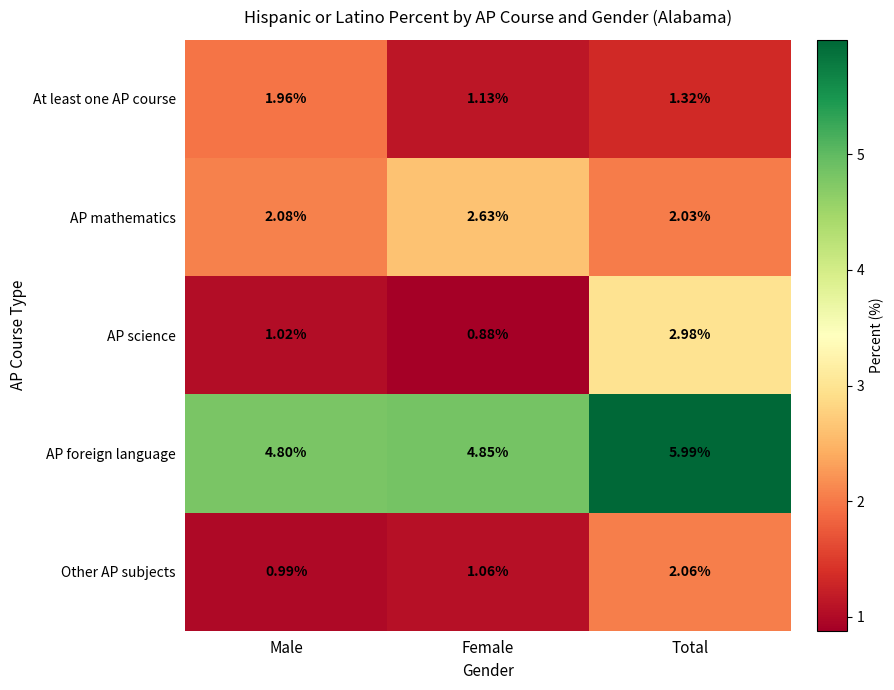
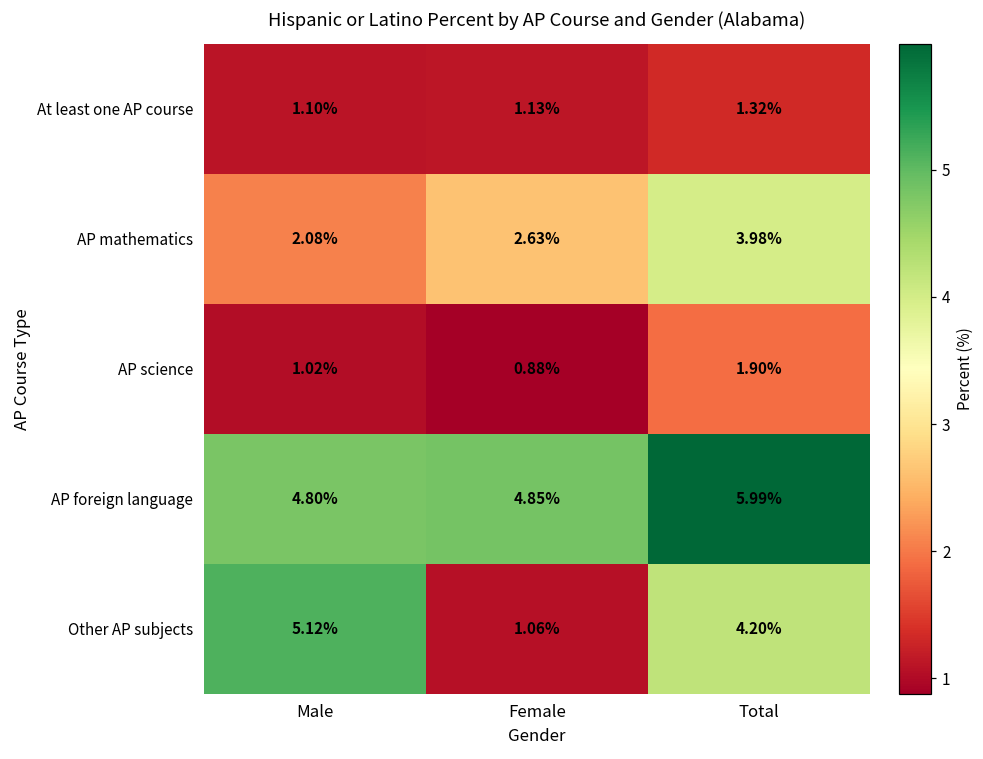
At least one AP course, Male: 1.96% -> 1.10%
AP mathematics, Total: 2.03% -> 3.98%
AP science, Total: 2.98% -> 1.90%
Other AP subjects, Male: 0.99% -> 5.12%
Other AP subjects, Total: 2.06% -> 4.20%
